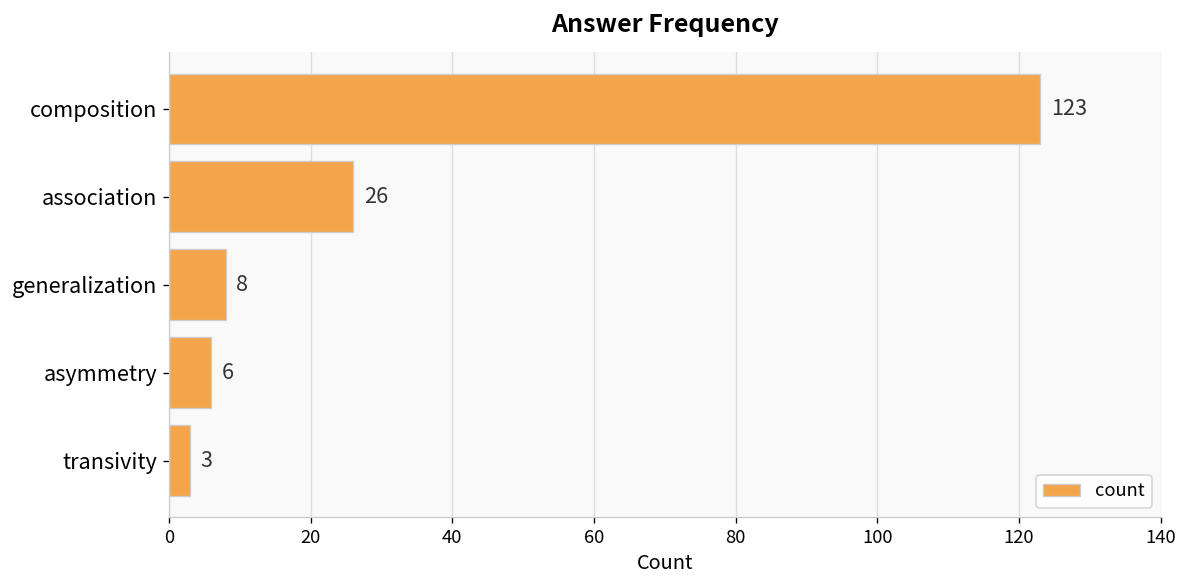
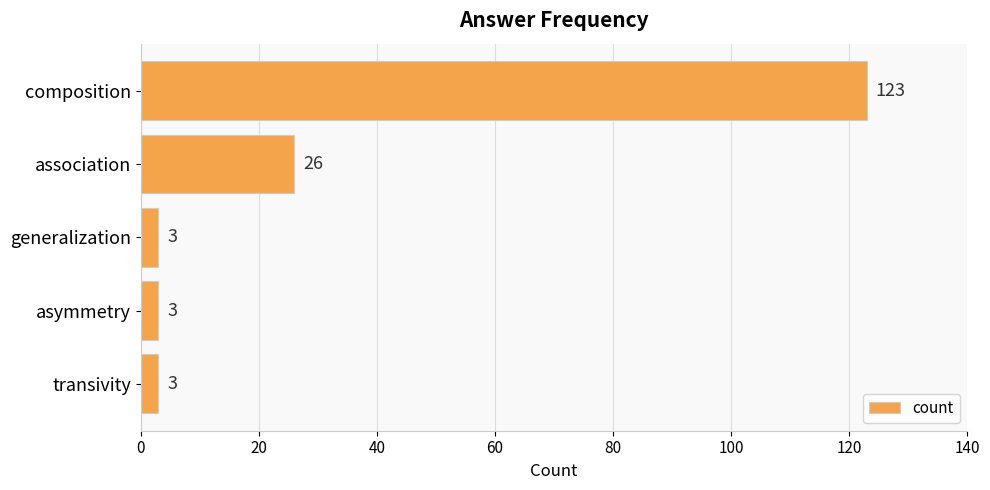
generalization: 8 -> 3
asymmetry: 6 -> 3
